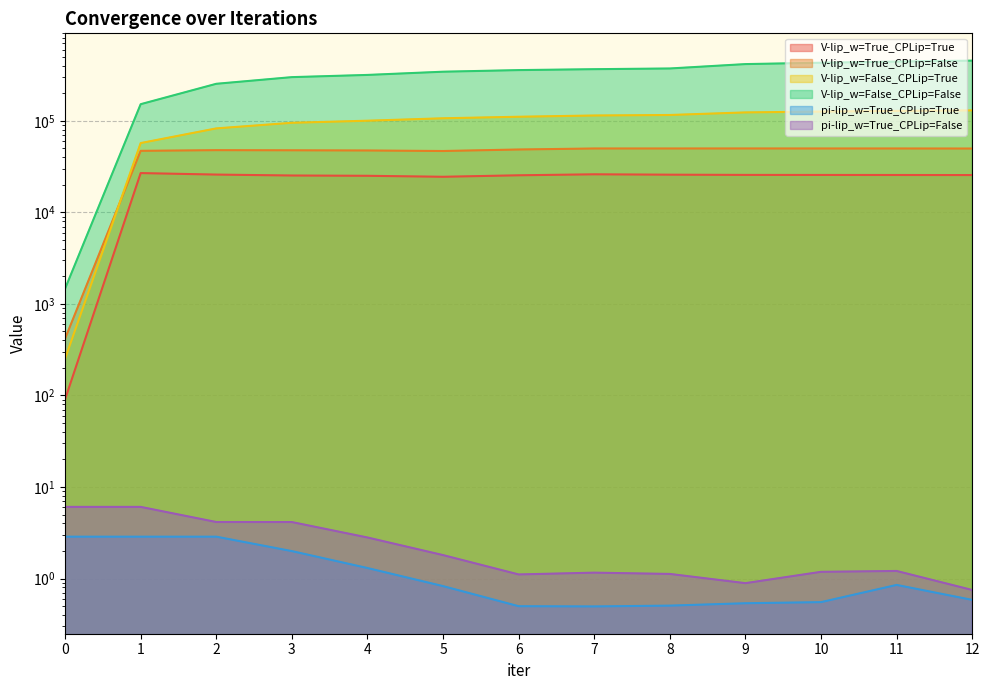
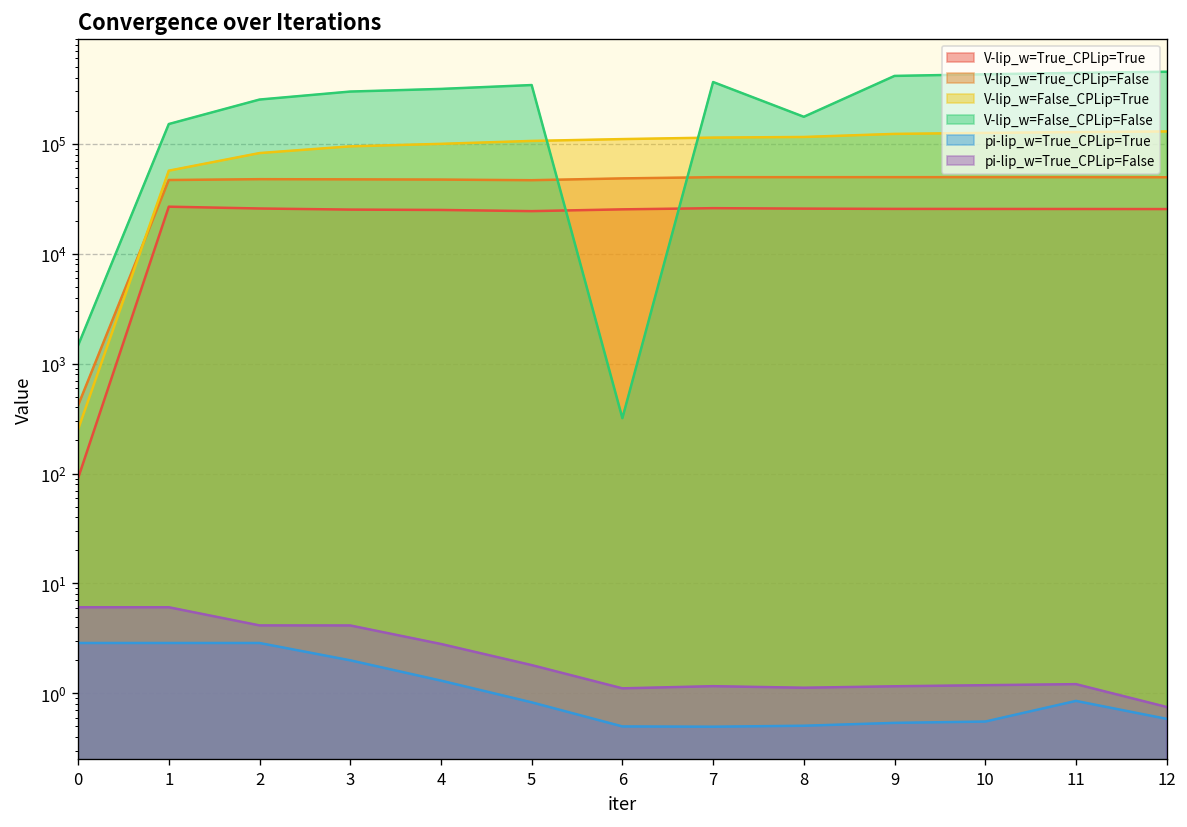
V-lip_w=False_CPLip=False, 6: 360000 -> 320
V-lip_w=False_CPLip=False, 8: 370000 -> 180000
pi-lip_w=True_CPLip=False, 9: 0.9 -> 1.2
